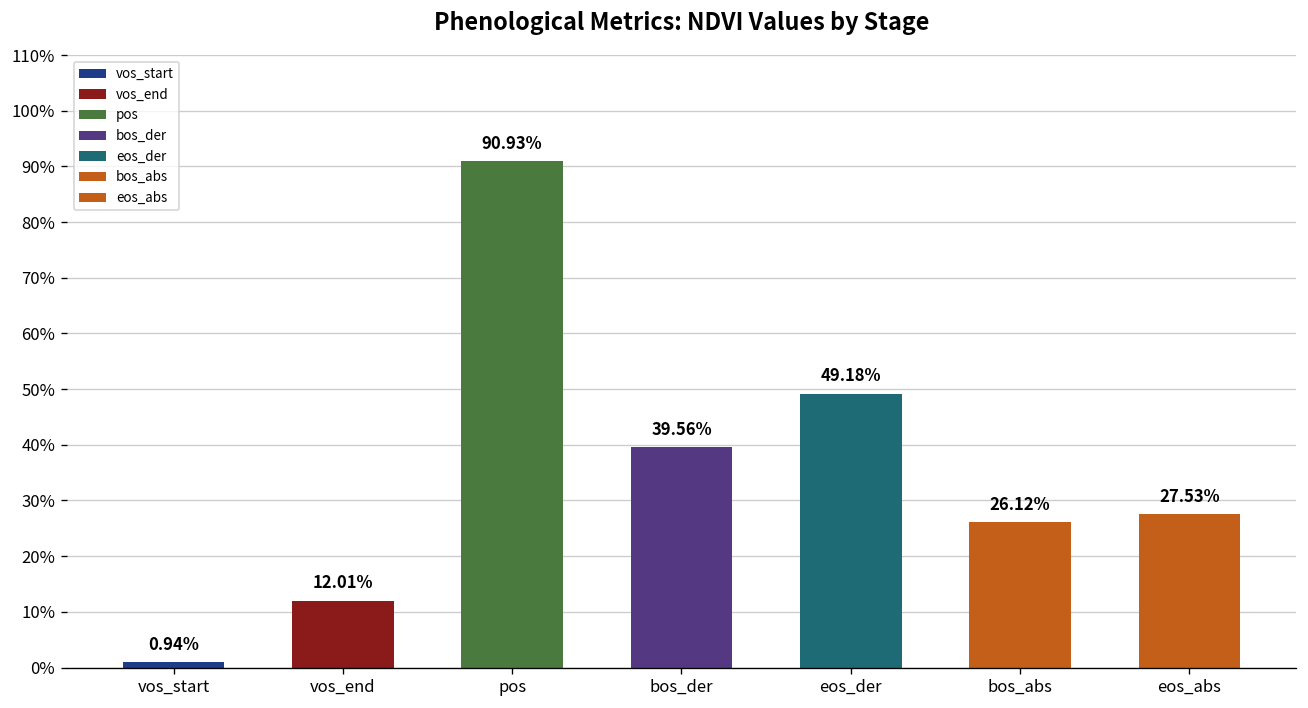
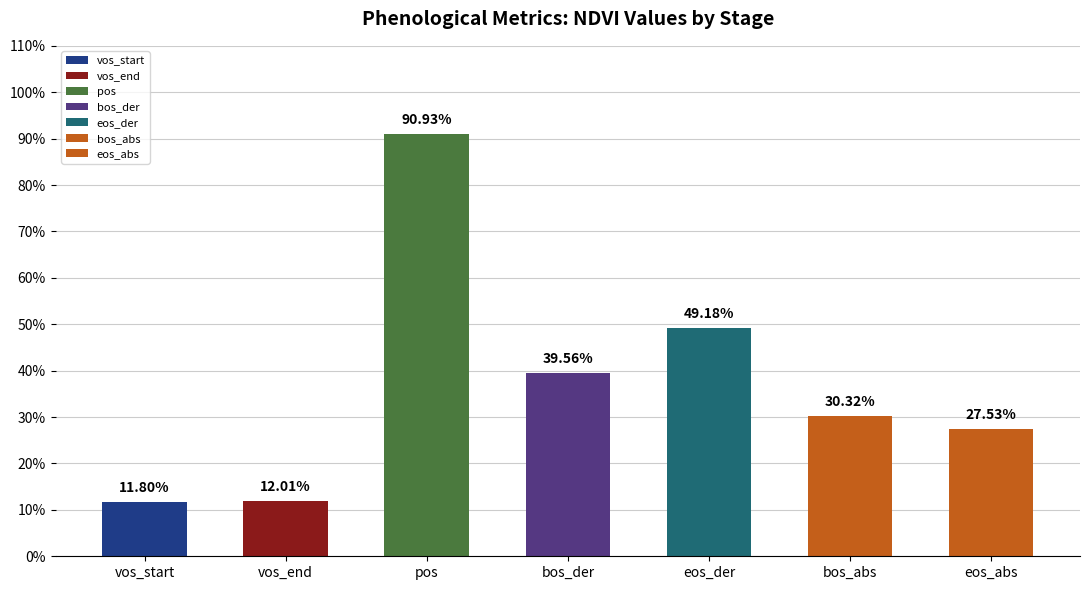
vos_start: 0.94% -> 11.80%
bos_abs: 26.12% -> 30.32%
